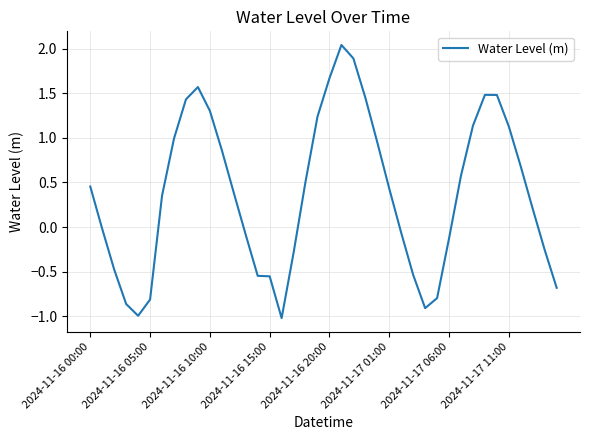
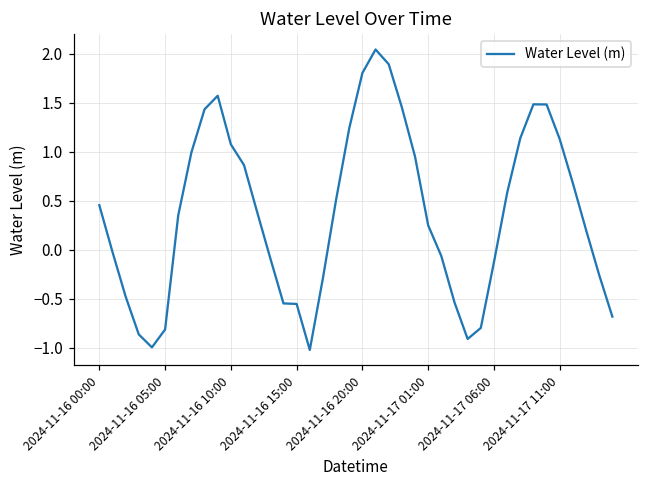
2024-11-16 10:00: 1.3 -> 1.1
2024-11-16 20:00: 1.7 -> 1.8
2024-11-17 01:00: 0.4 -> 0.2
